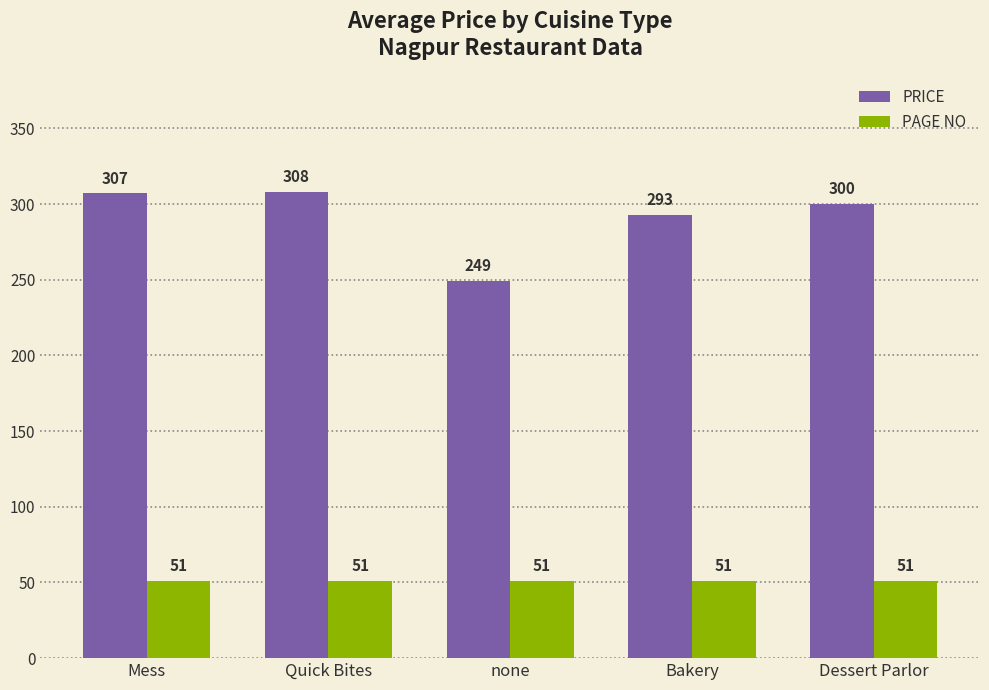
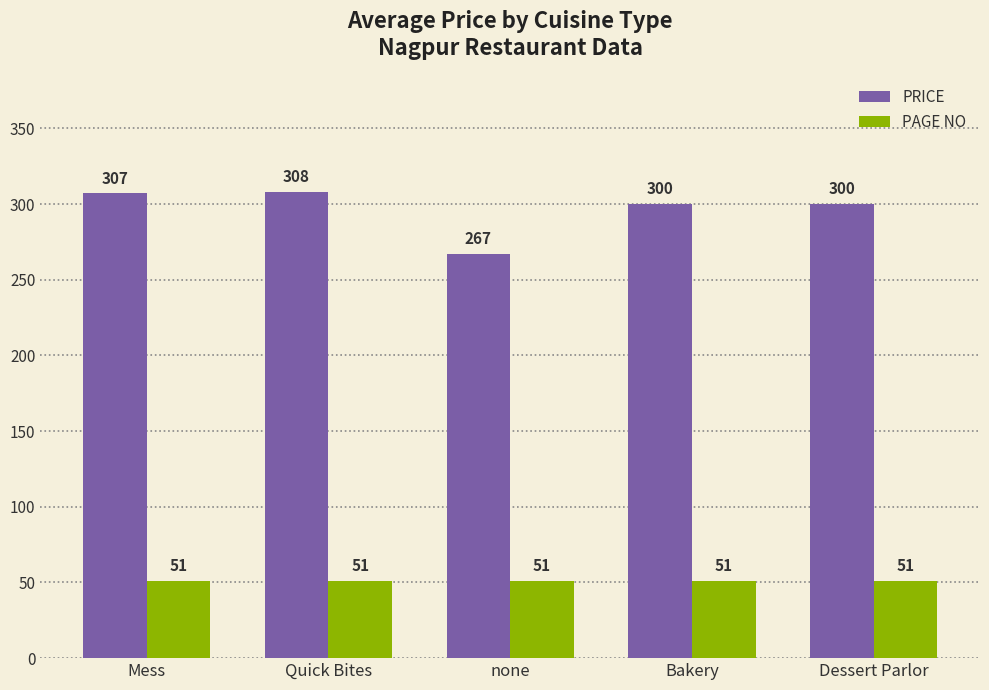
PRICE, none: 249 -> 267
PRICE, Bakery: 293 -> 300
